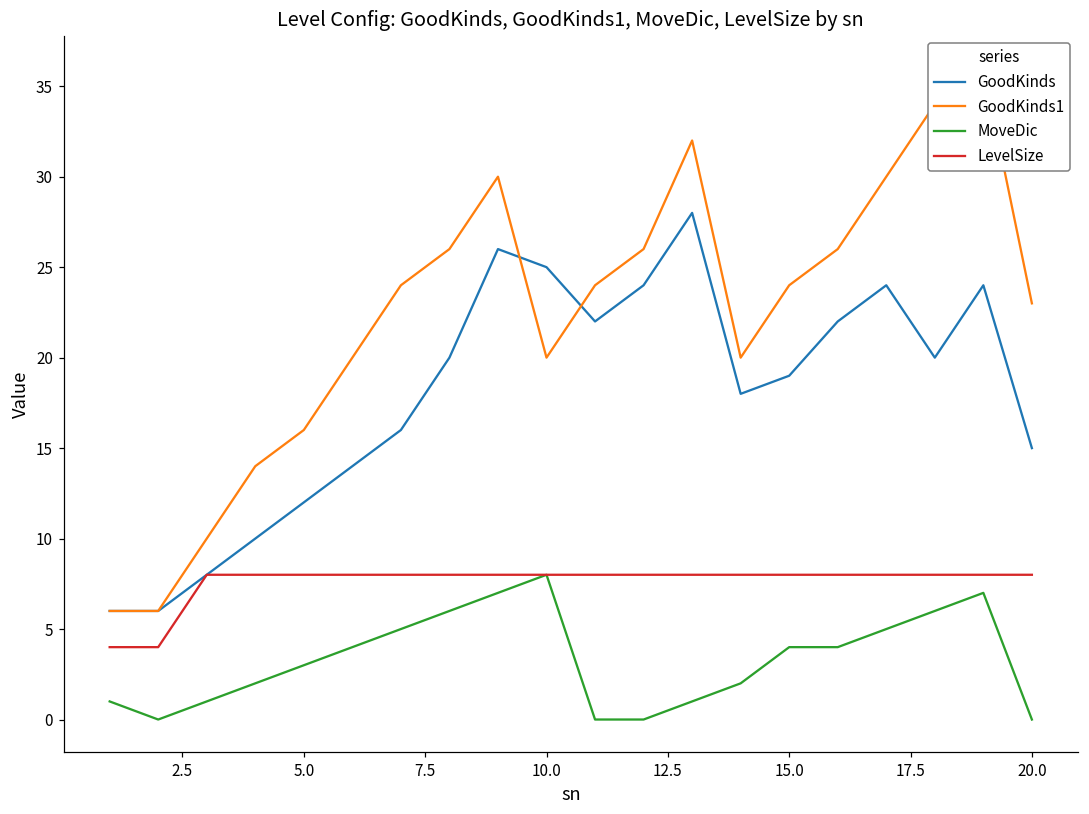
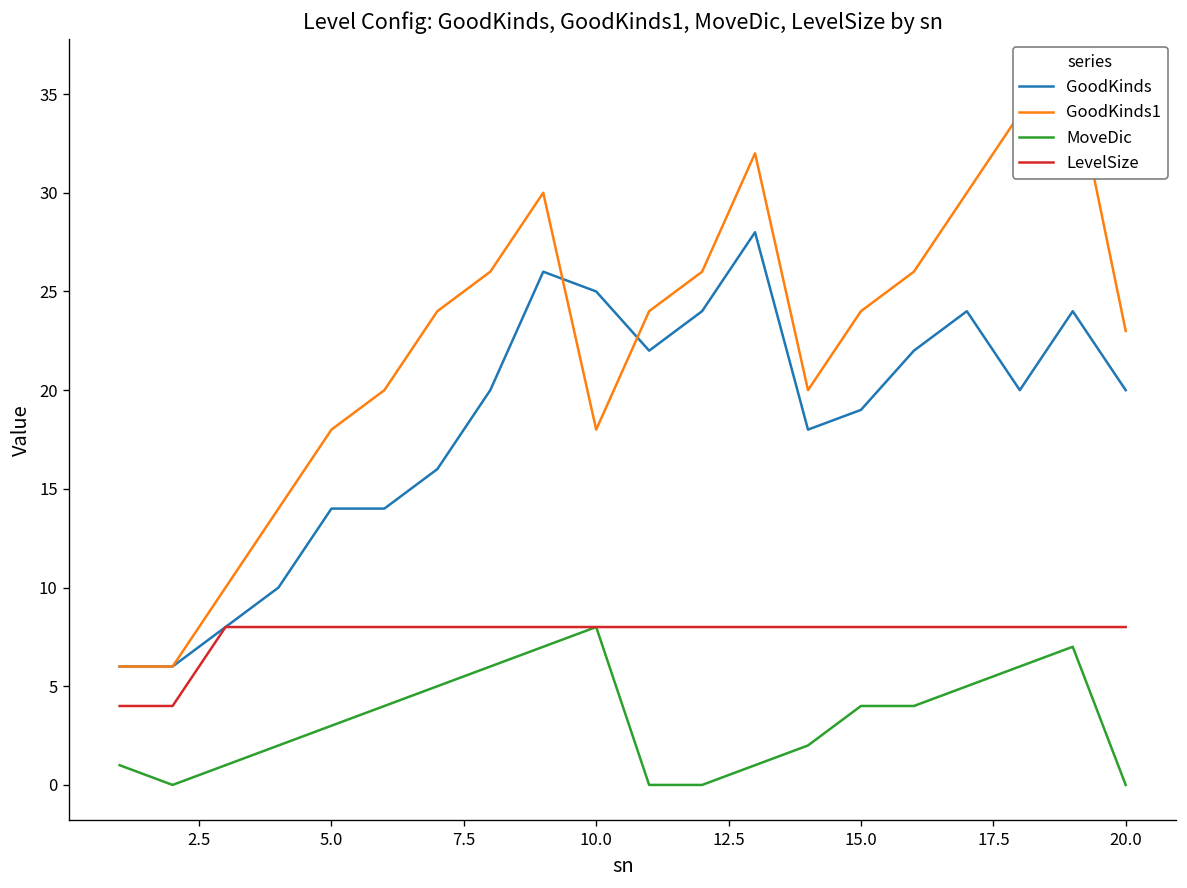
GoodKinds, 5.0: 12 -> 14
GoodKinds1, 5.0: 16 -> 18
GoodKinds1, 10.0: 20 -> 18
GoodKinds, 20.0: 15 -> 20
